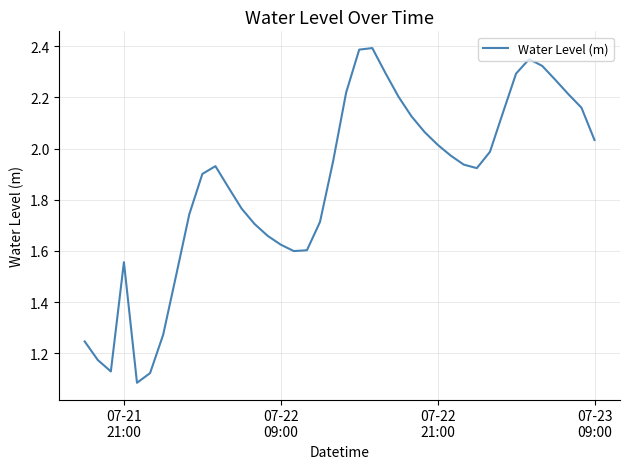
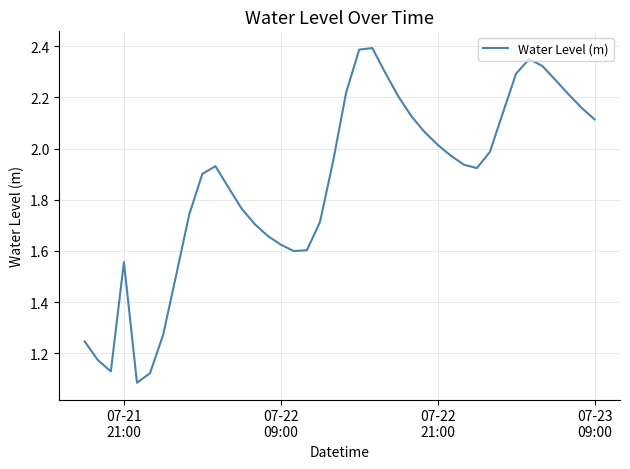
07-23 09:00: 2.03 -> 2.11
